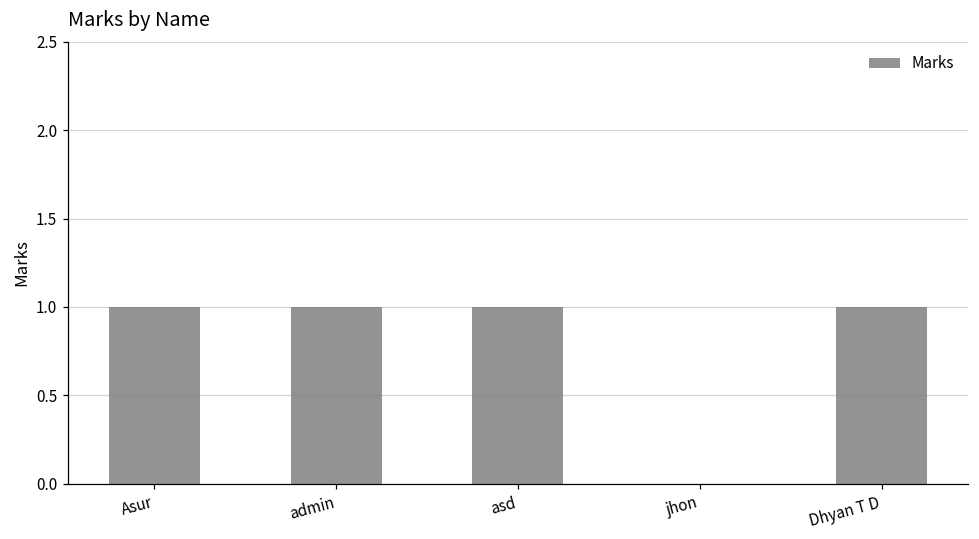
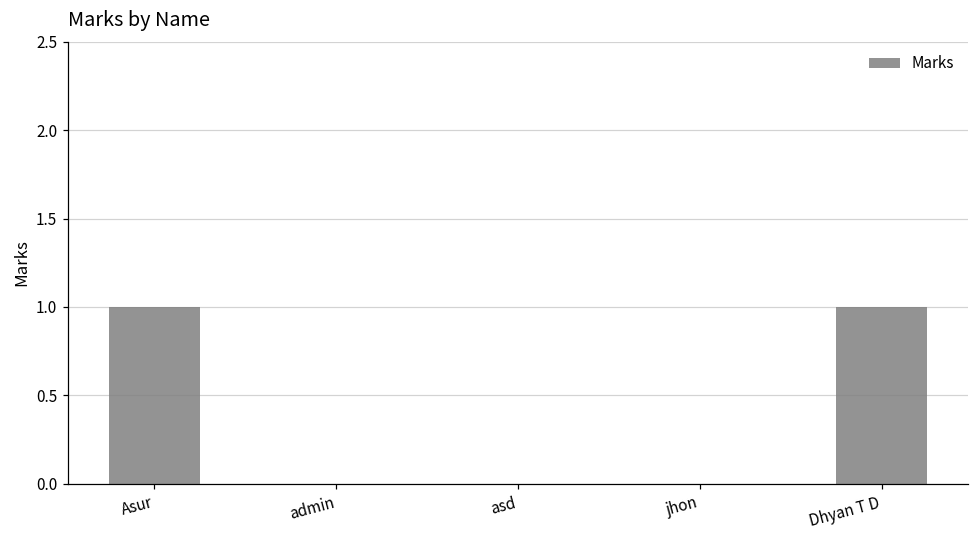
admin: 1 -> 0
asd: 1 -> 0
